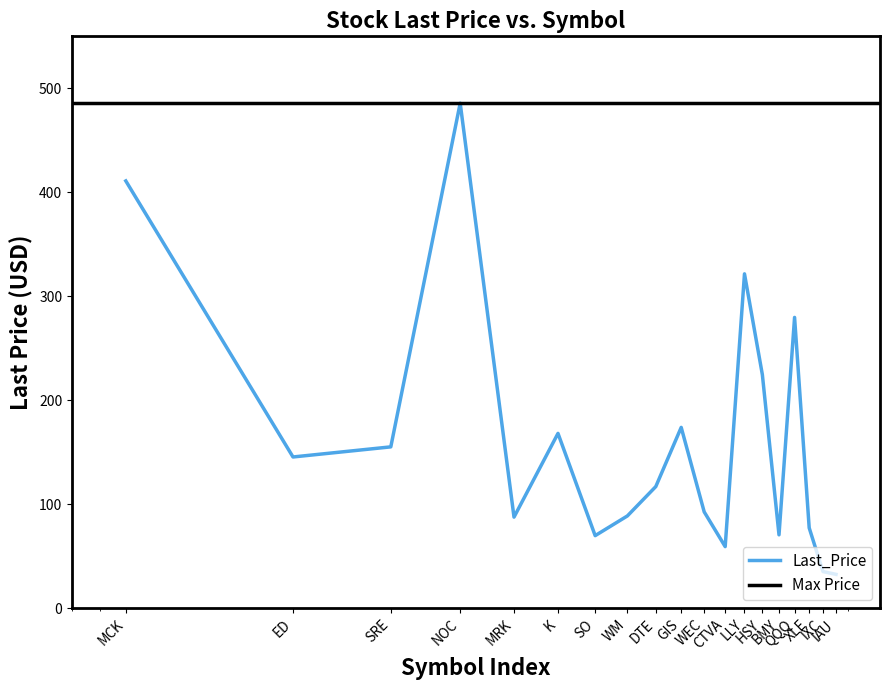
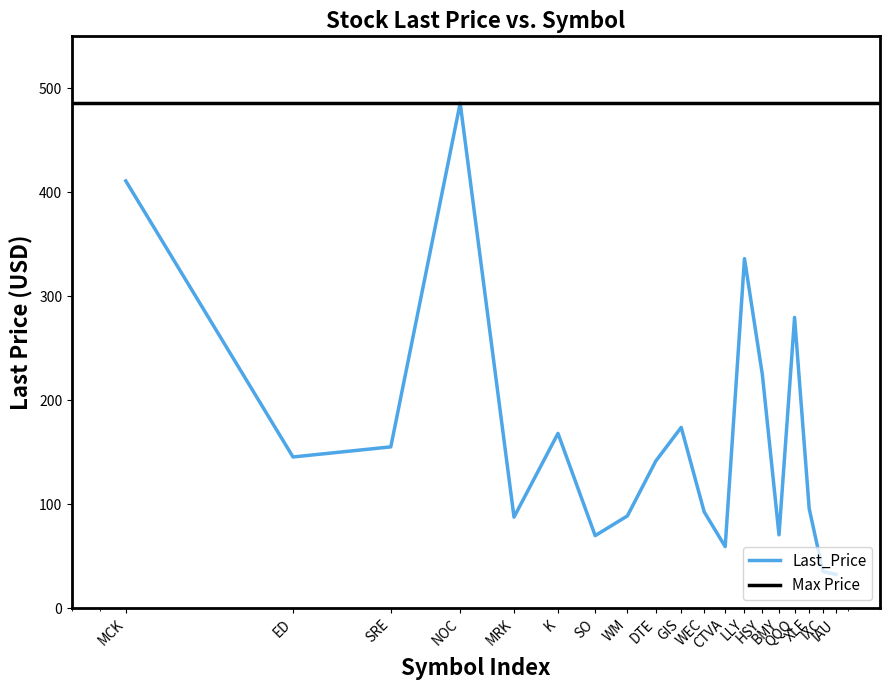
DTE: 117 -> 141
LLY: 322 -> 336
XLE: 77 -> 96
